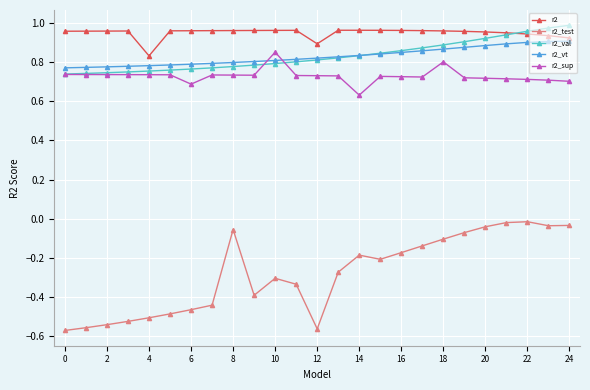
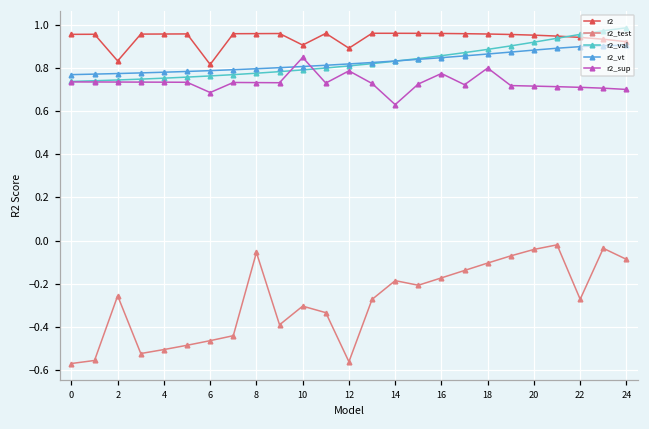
r2, 2: 0.96 -> 0.83
r2_test, 2: -0.54 -> -0.26
r2, 4: 0.83 -> 0.96
r2, 6: 0.96 -> 0.82
r2, 10: 0.96 -> 0.91
r2_sup, 12: 0.73 -> 0.79
r2_sup, 16: 0.73 -> 0.78
r2_test, 22: -0.02 -> -0.27
r2_test, 24: -0.03 -> -0.09
